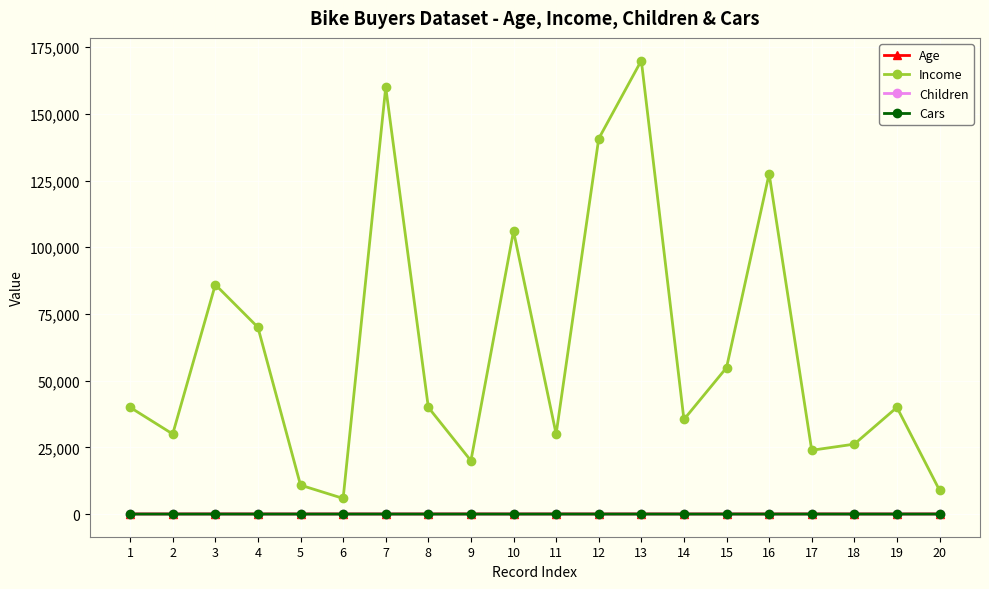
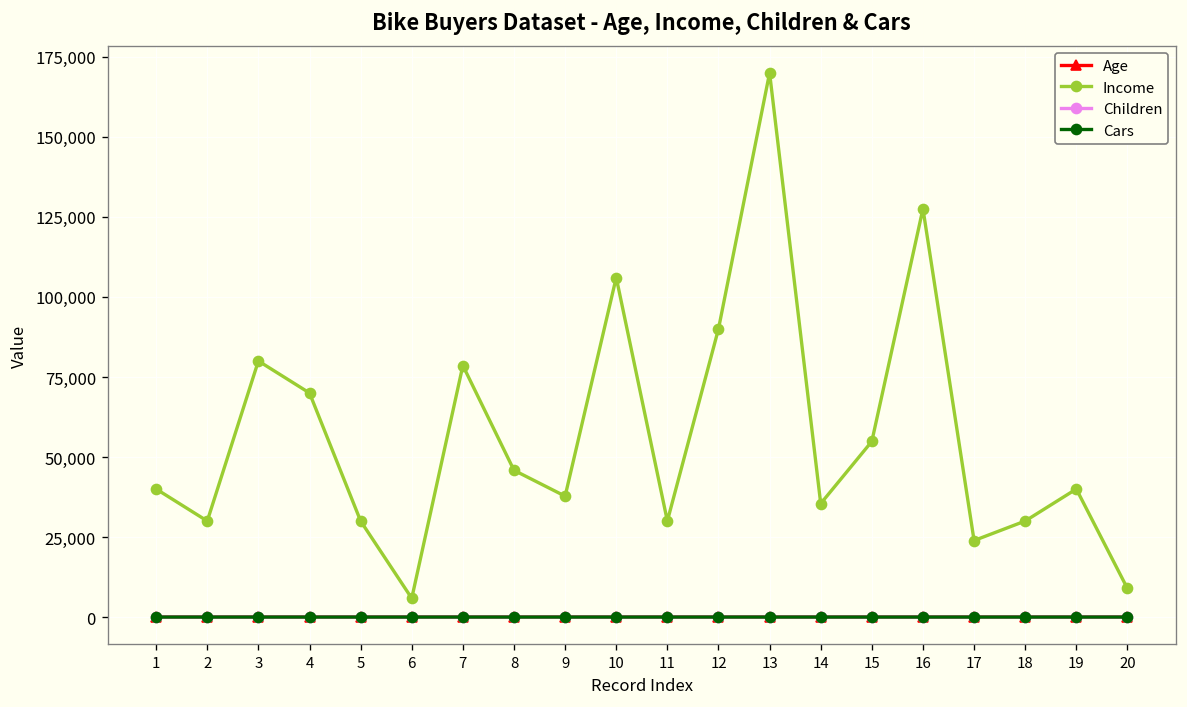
Income, 3: 86,000 -> 80,000
Income, 5: 11,000 -> 30,000
Income, 7: 160,000 -> 79,000
Income, 8: 40,000 -> 46,000
Income, 9: 20,000 -> 38,000
Income, 12: 141,000 -> 90,000
Income, 18: 26,000 -> 30,000
